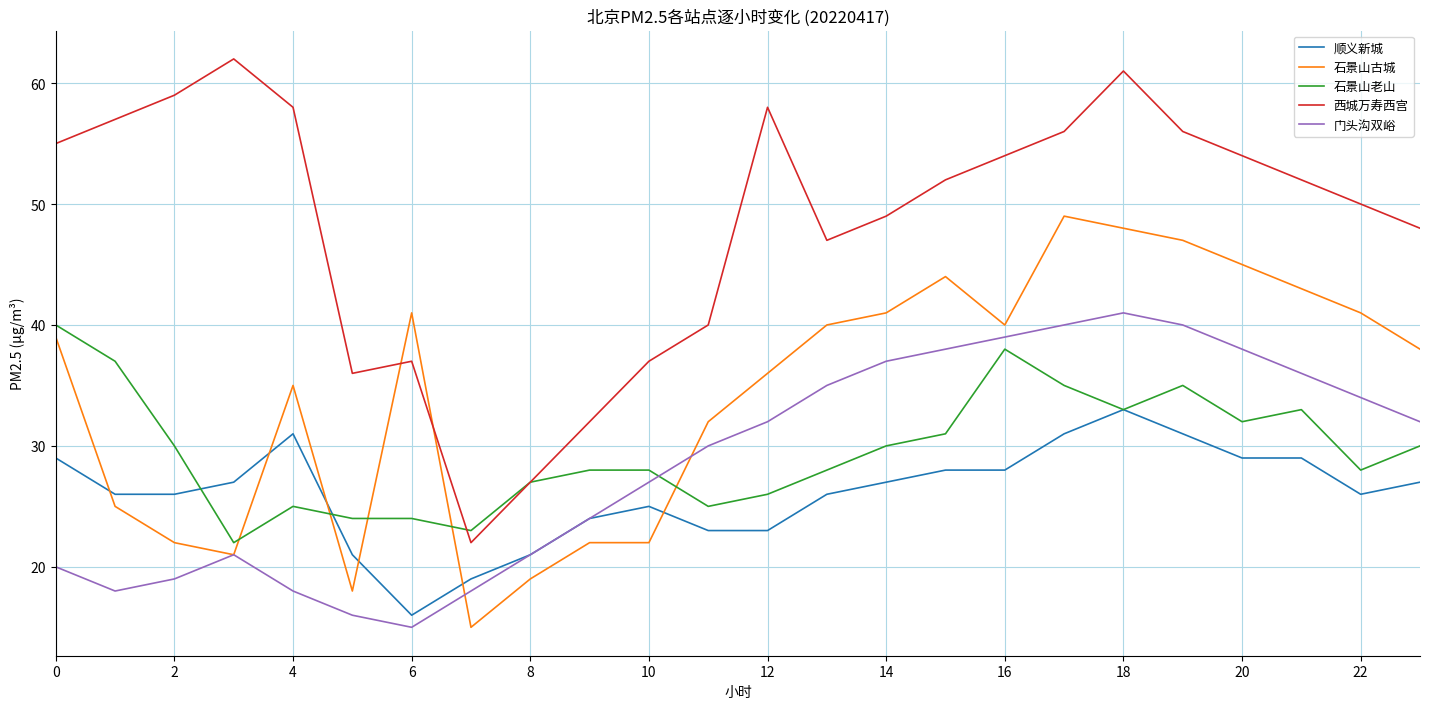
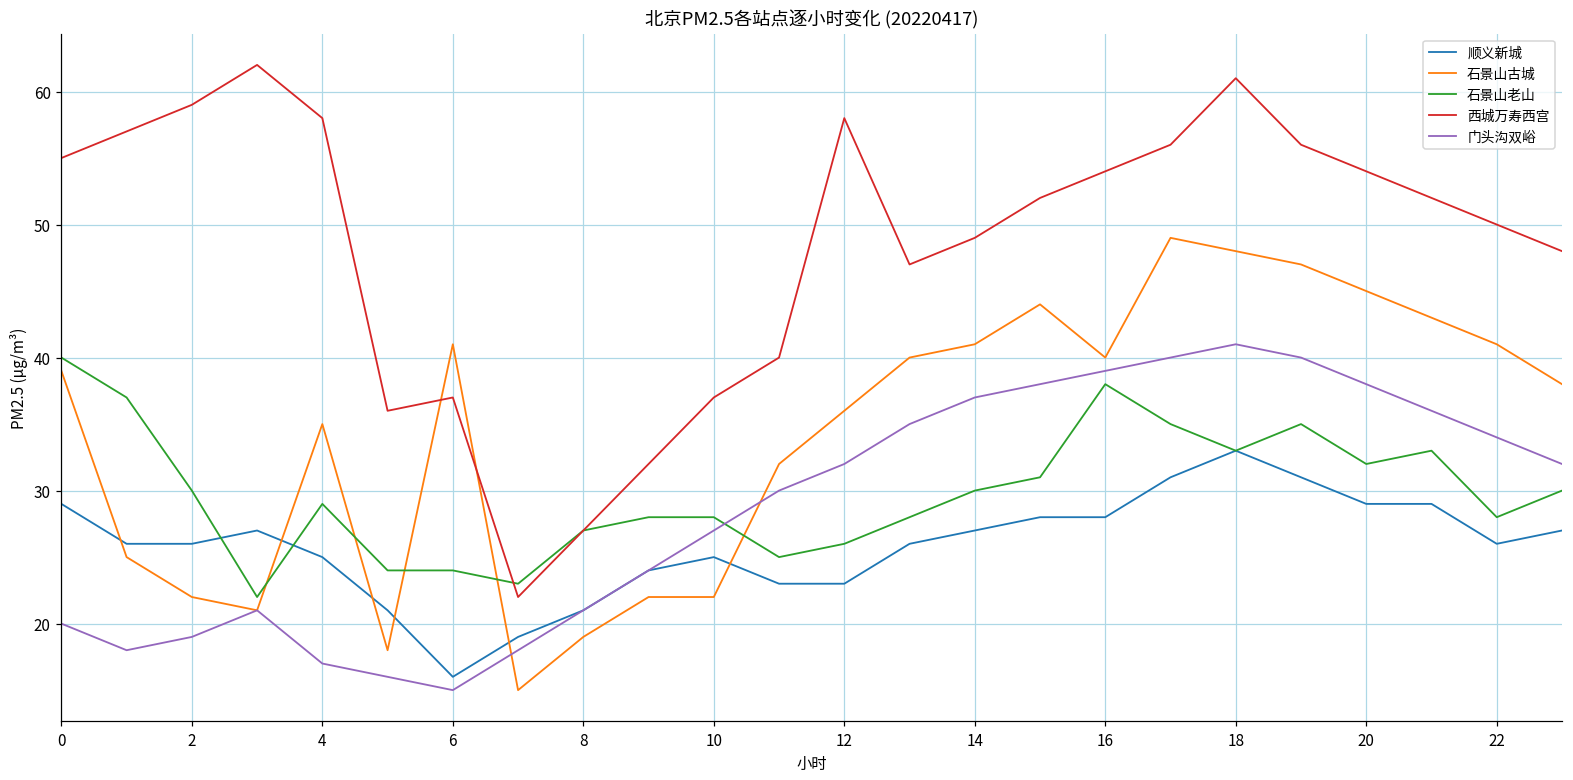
顺义新城, 4: 31 -> 25
石景山老山, 4: 25 -> 29
门头沟双峪, 4: 18 -> 17
